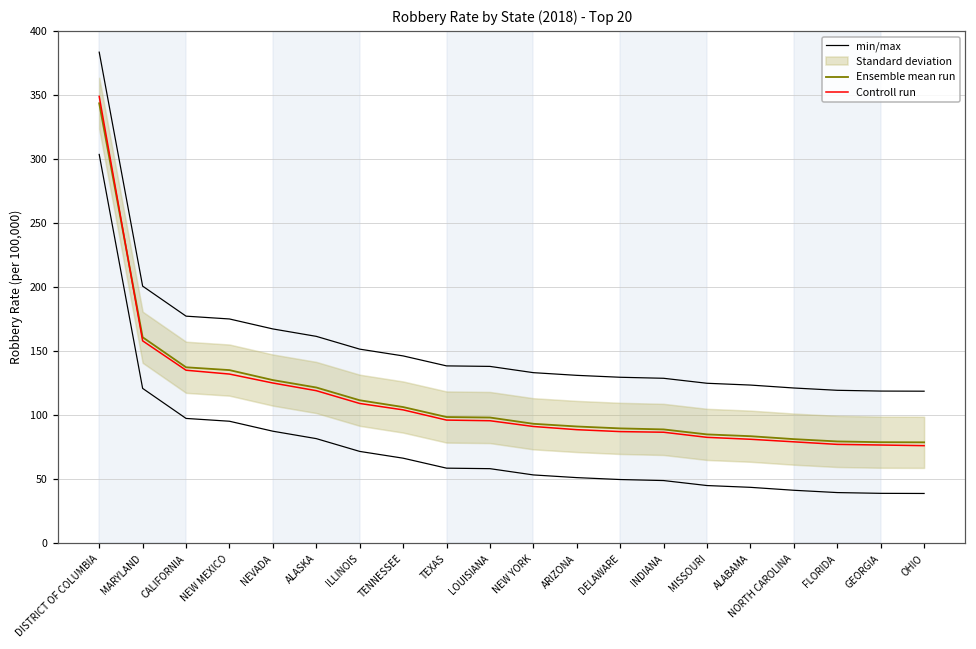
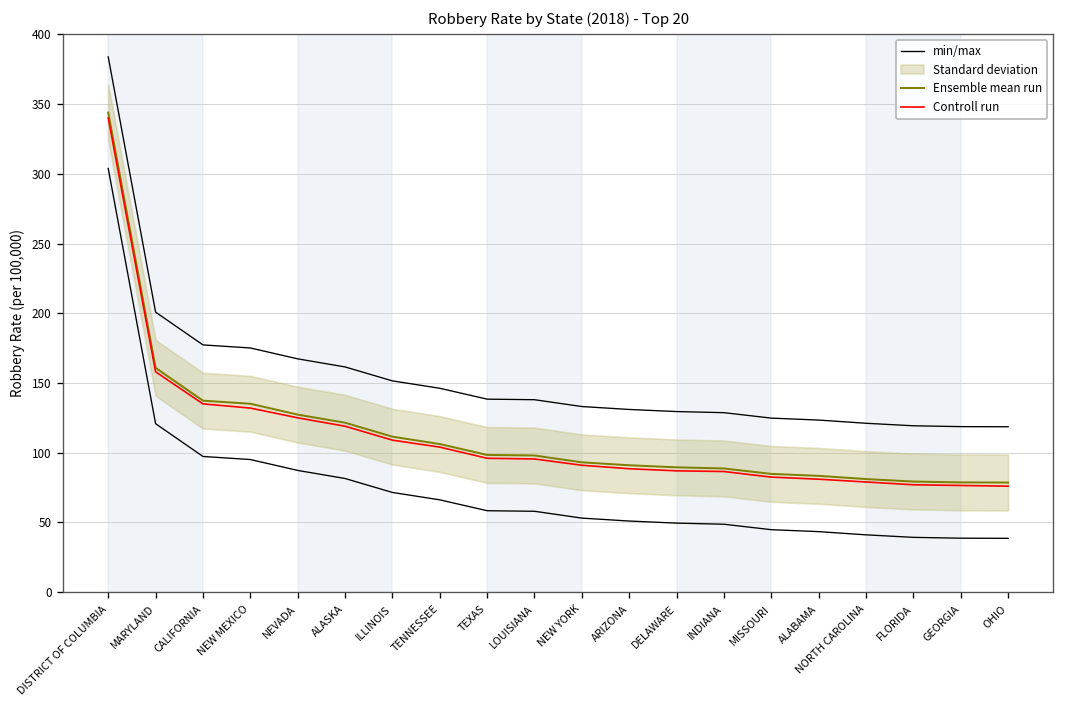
Controll run, DISTRICT OF COLUMBIA: 349 -> 340
